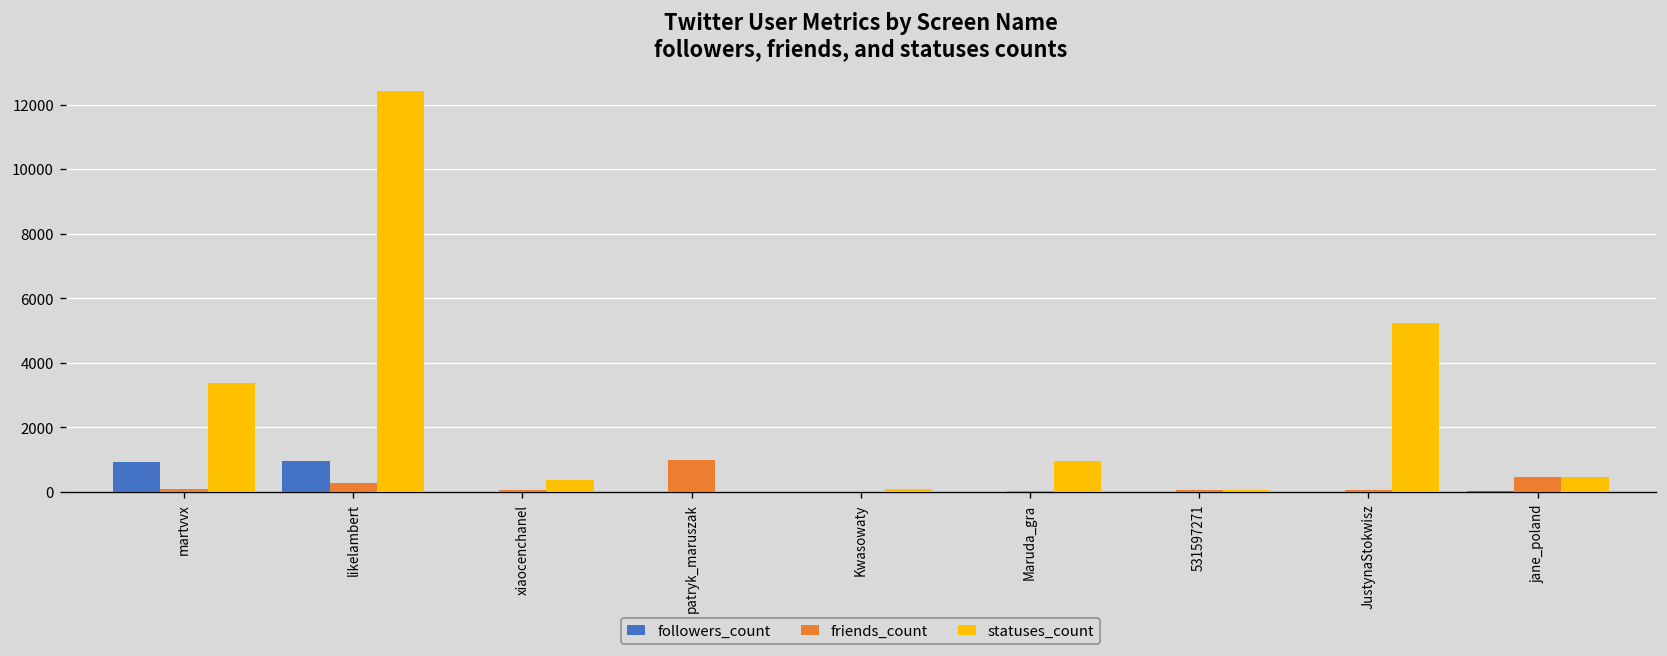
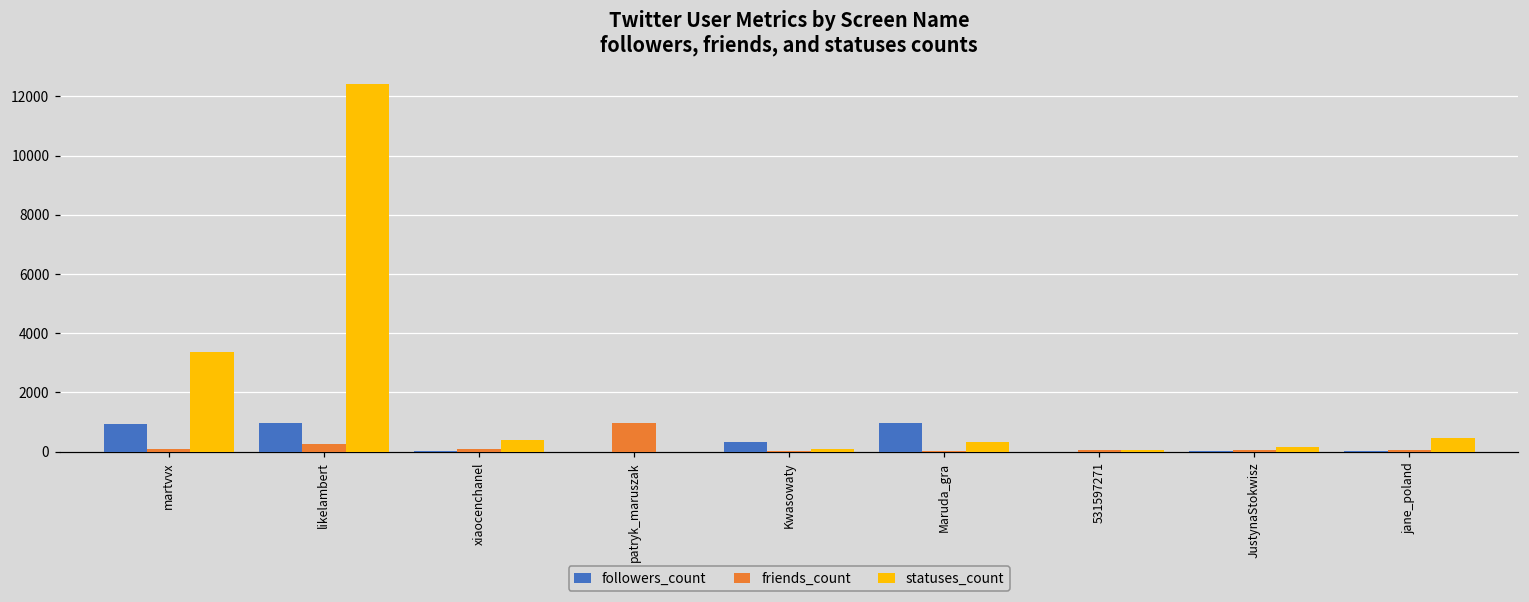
followers_count, Kwasowaty: 0 -> 300
followers_count, Maruda_gra: 0 -> 1000
statuses_count, Maruda_gra: 1000 -> 300
statuses_count, JustynaStokwisz: 5200 -> 200
friends_count, jane_poland: 500 -> 100
